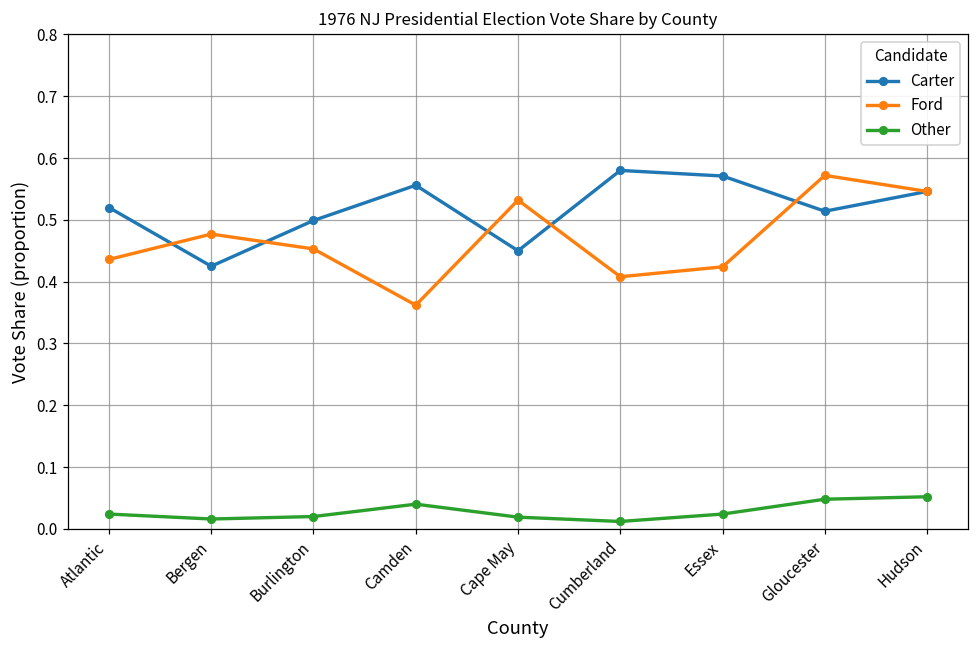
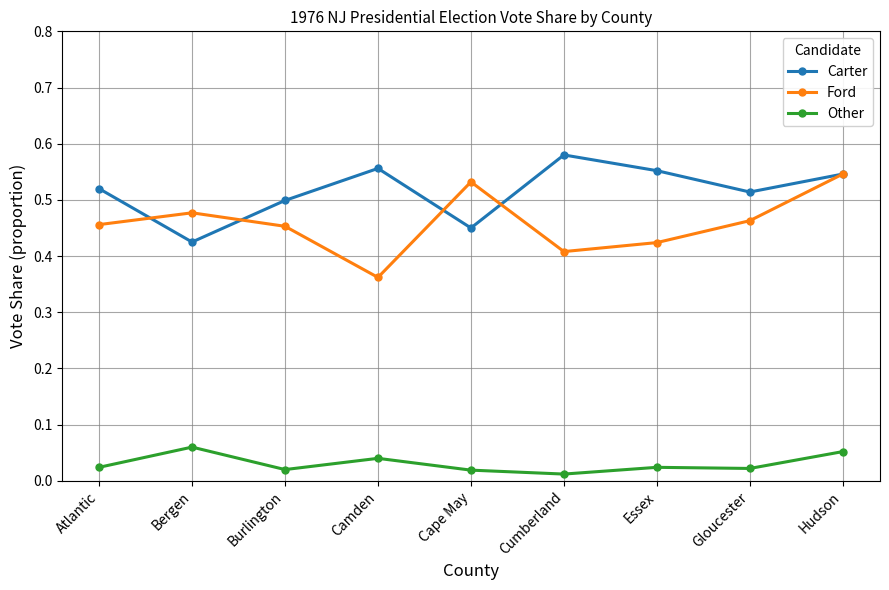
Ford, Atlantic: 0.44 -> 0.46
Other, Bergen: 0.02 -> 0.06
Carter, Essex: 0.57 -> 0.55
Ford, Gloucester: 0.57 -> 0.46
Other, Gloucester: 0.05 -> 0.02
